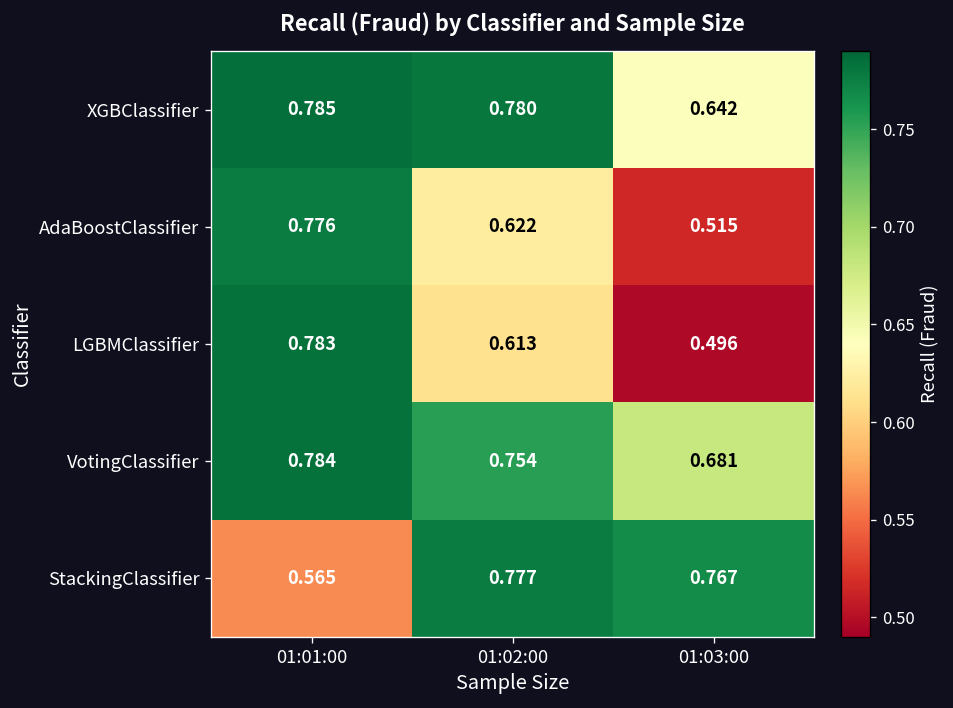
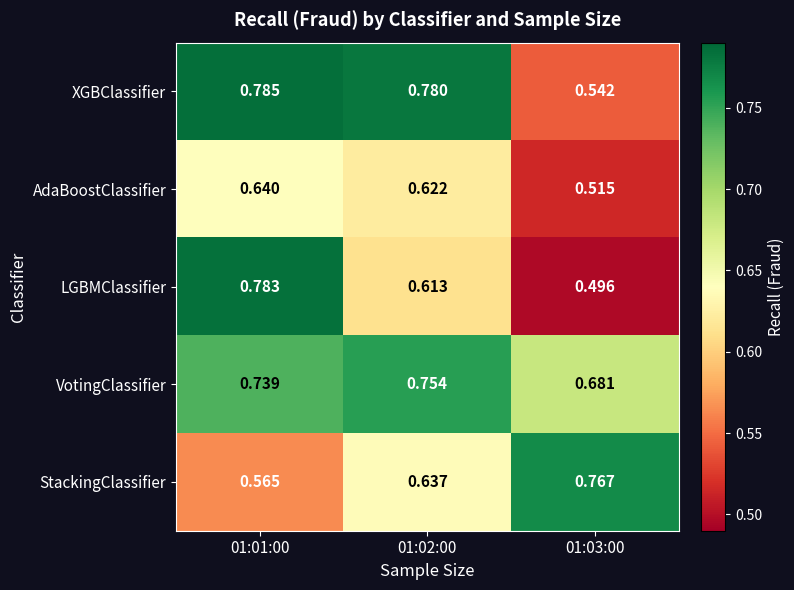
XGBClassifier, 01:03:00: 0.642 -> 0.542
AdaBoostClassifier, 01:01:00: 0.776 -> 0.640
VotingClassifier, 01:01:00: 0.784 -> 0.739
StackingClassifier, 01:02:00: 0.777 -> 0.637
